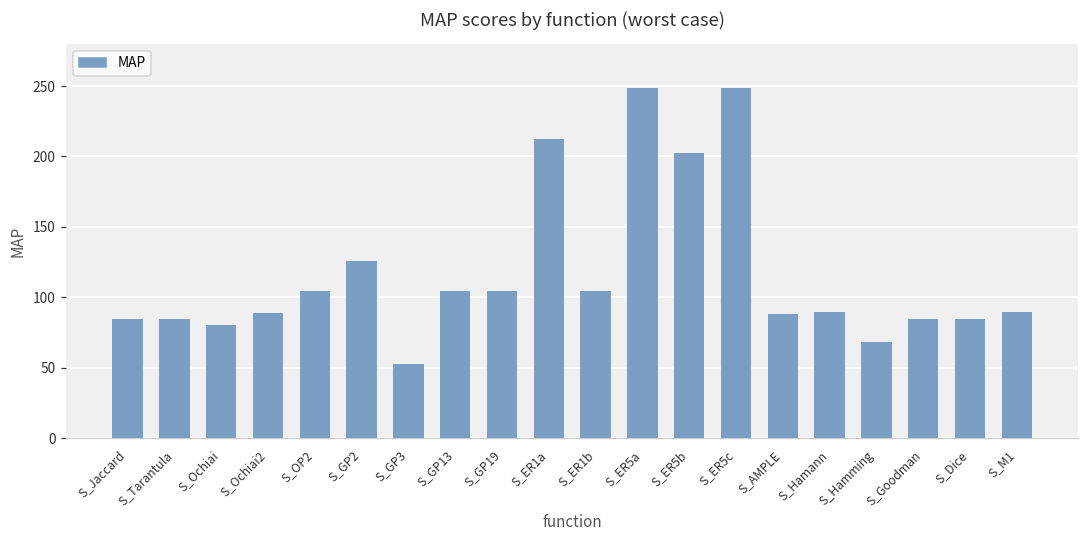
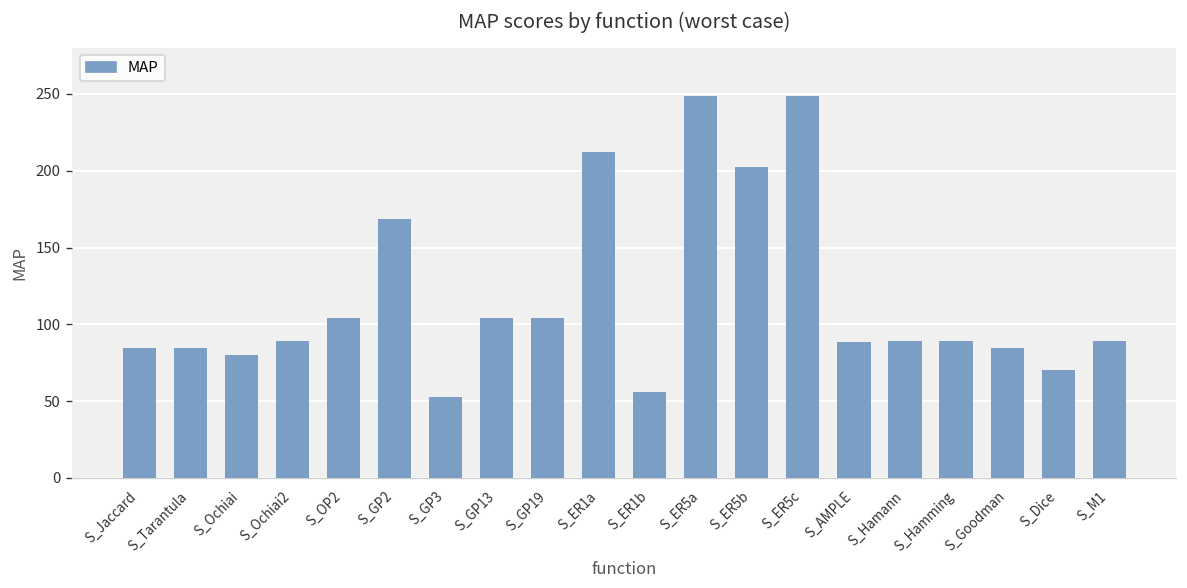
S_GP2: 126 -> 168
S_ER1b: 104 -> 56
S_Hamming: 69 -> 89
S_Dice: 84 -> 70
